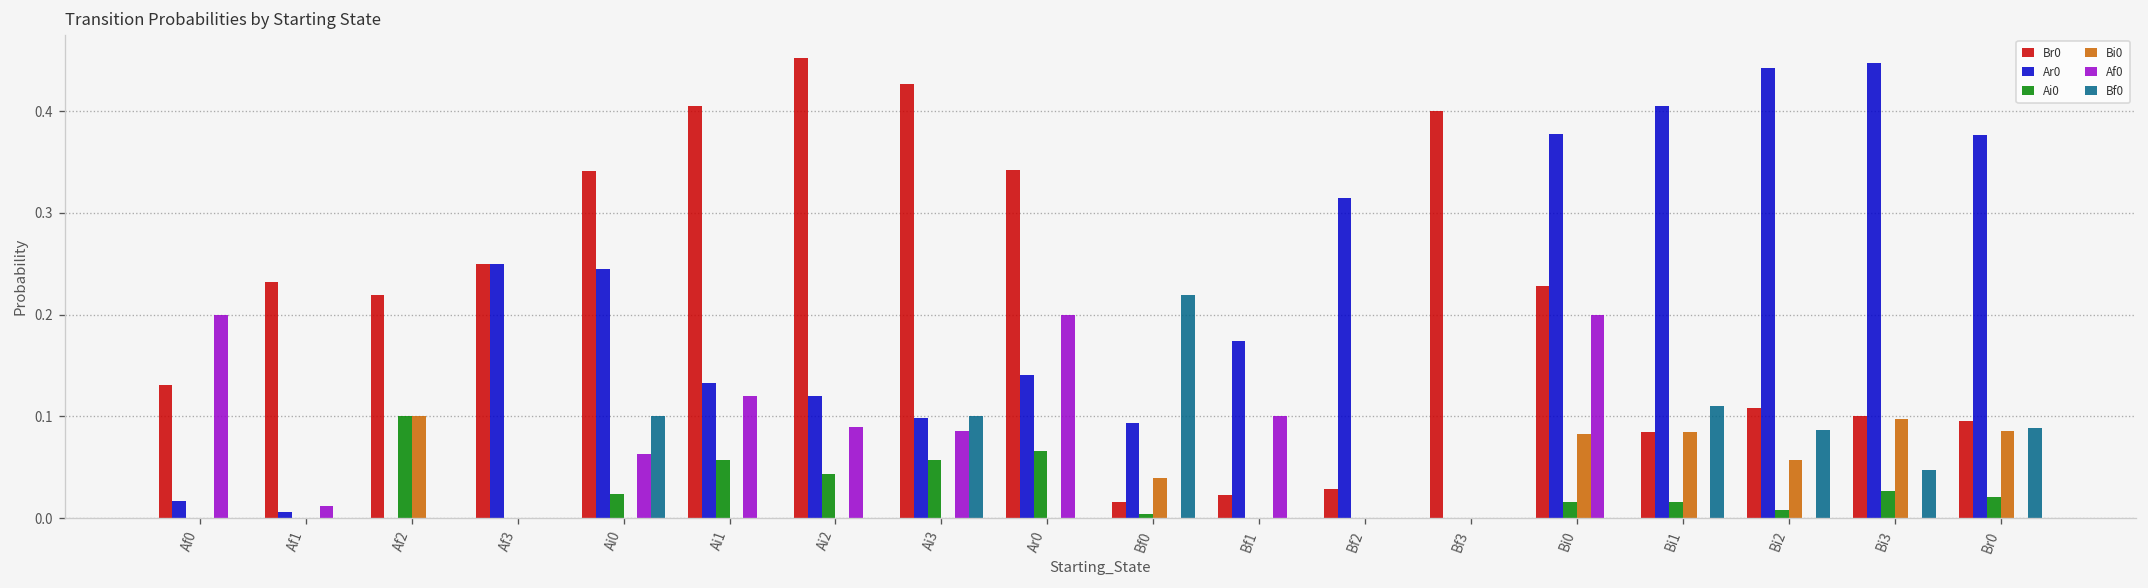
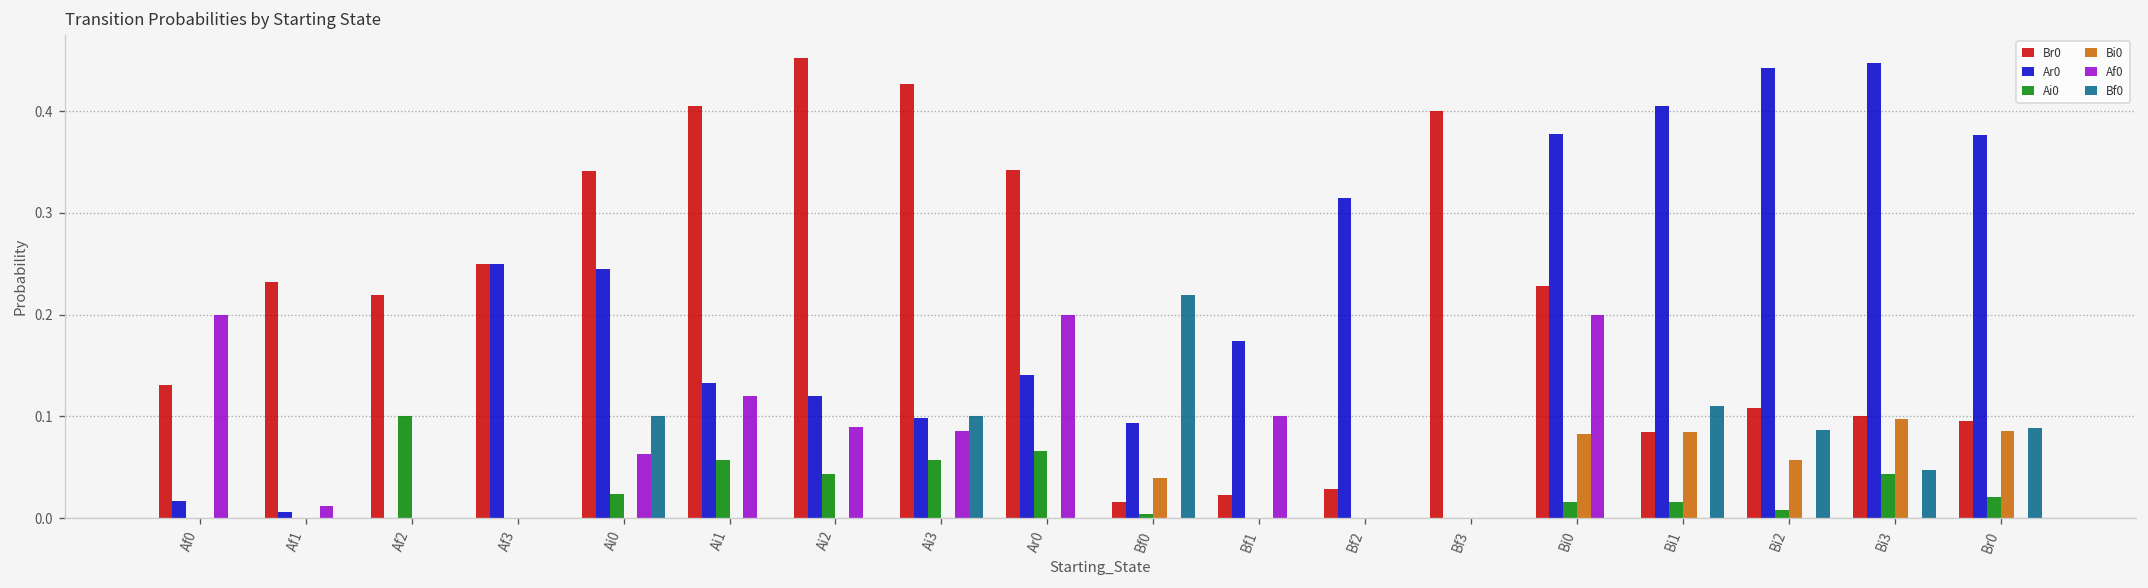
Bi0, Af2: 0.1 -> 0.0
Ai0, Bi3: 0.03 -> 0.04
